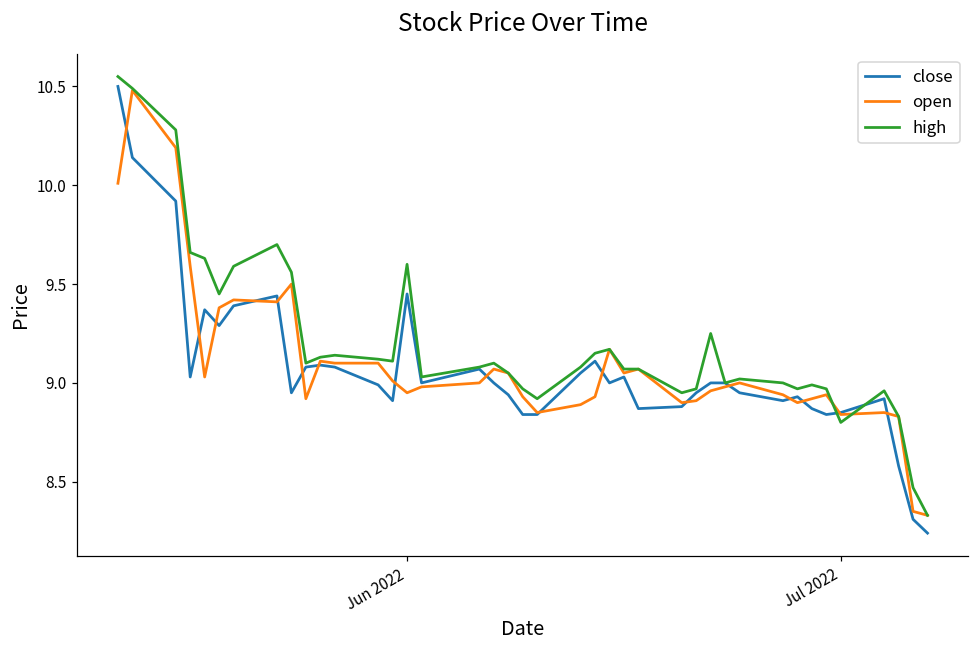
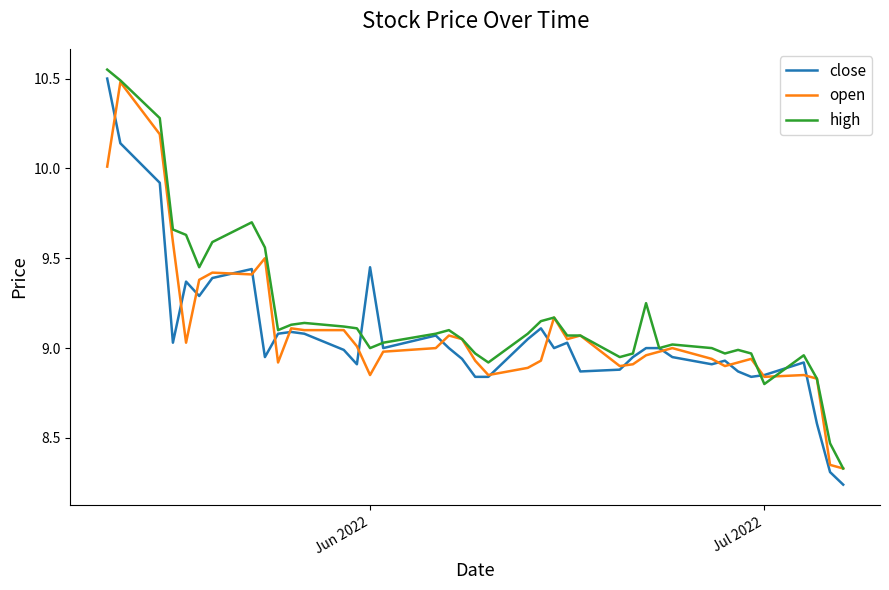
open, Jun 2022: 8.95 -> 8.85
high, Jun 2022: 9.6 -> 9.0
